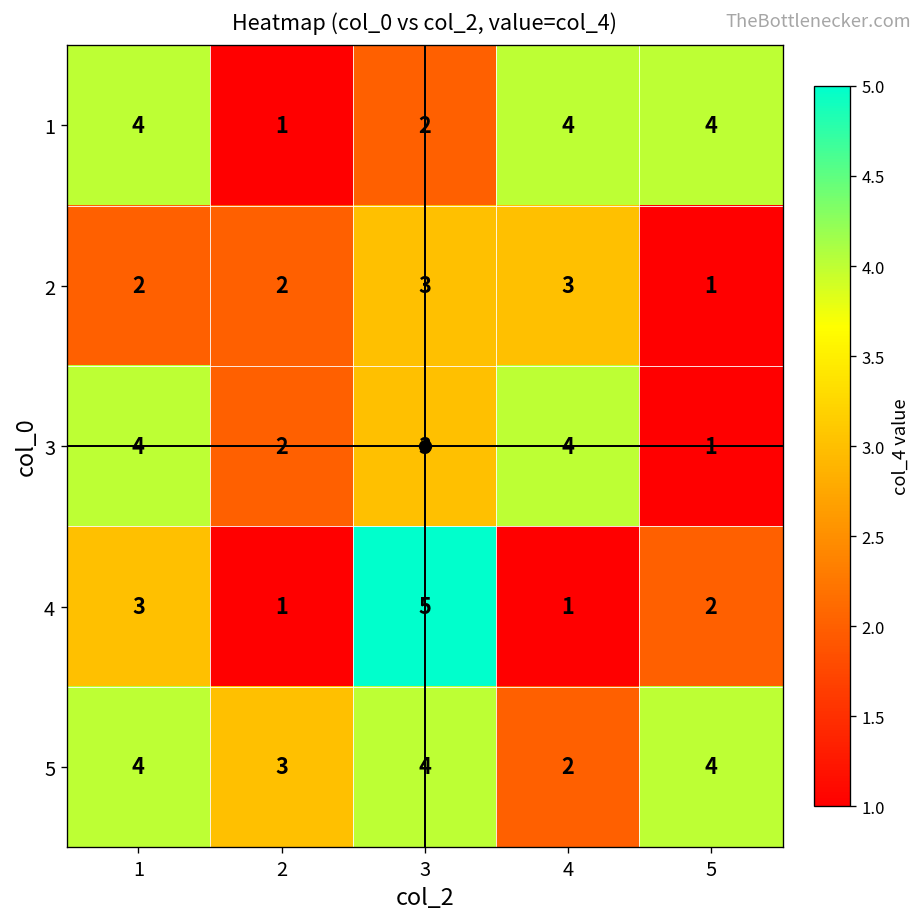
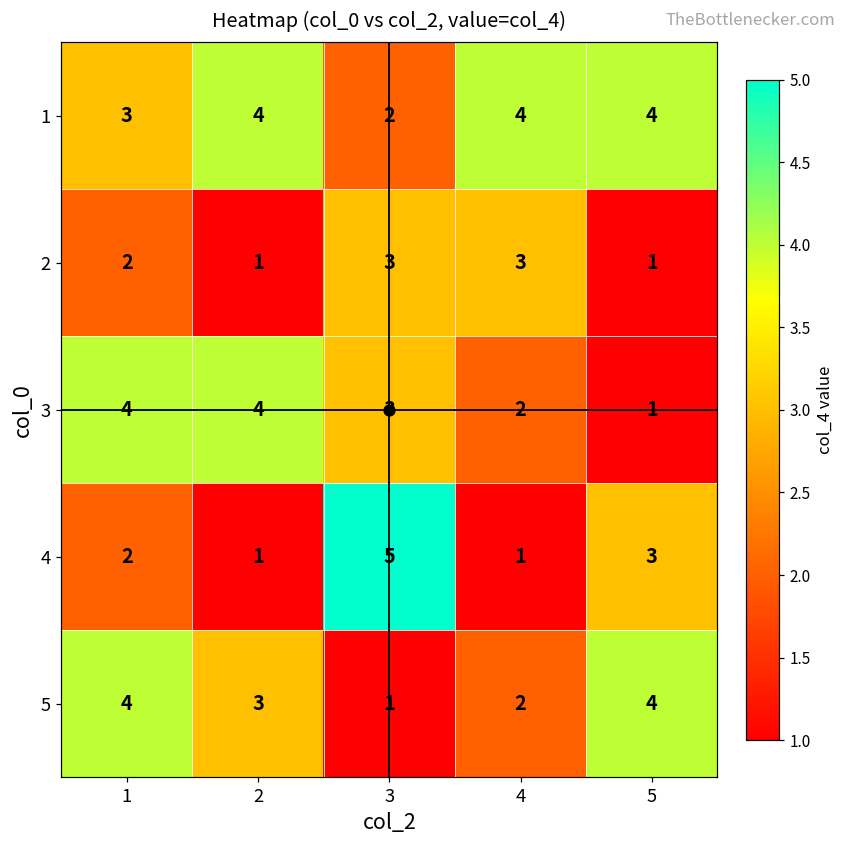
1, 1: 4 -> 3
1, 2: 1 -> 4
2, 2: 2 -> 1
3, 2: 2 -> 4
3, 4: 4 -> 2
4, 1: 3 -> 2
4, 5: 2 -> 3
5, 3: 4 -> 1
